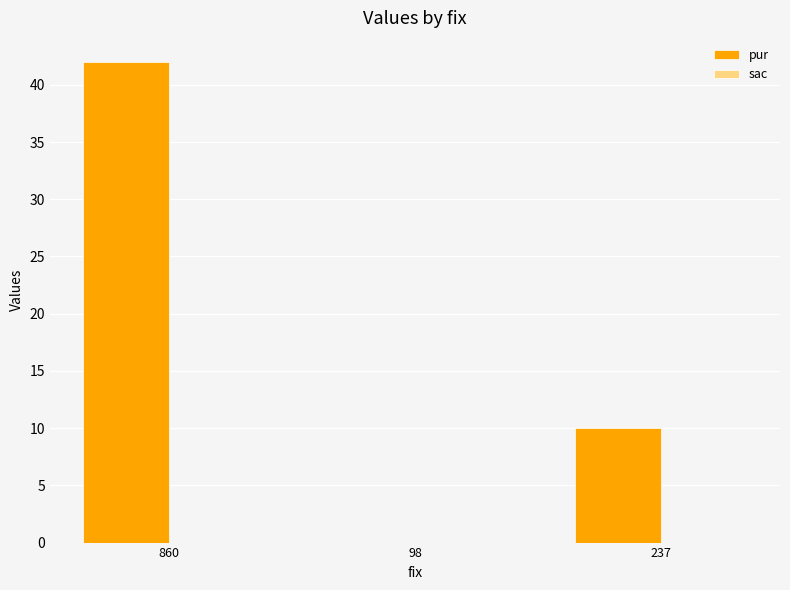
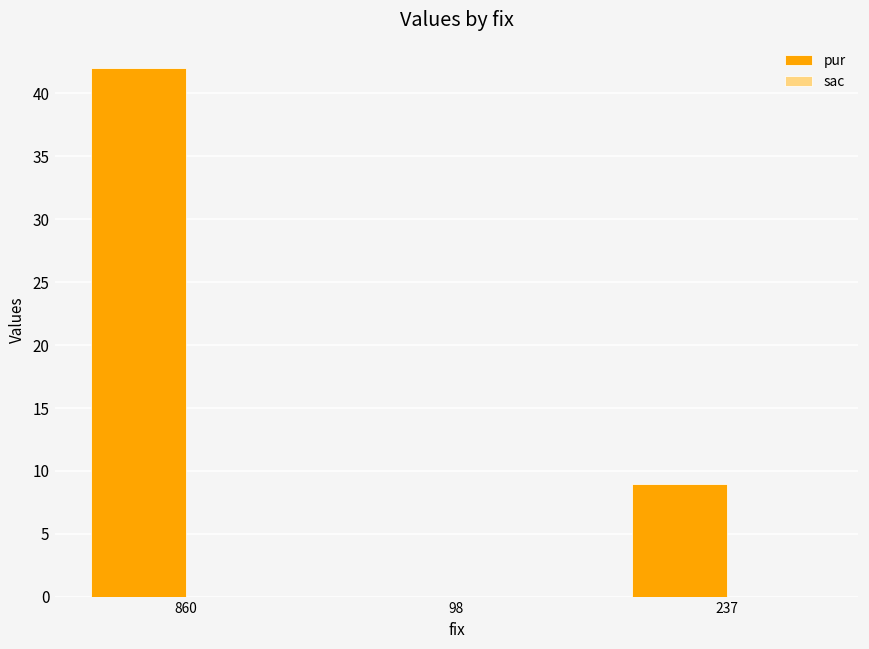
pur, 237: 10 -> 9
